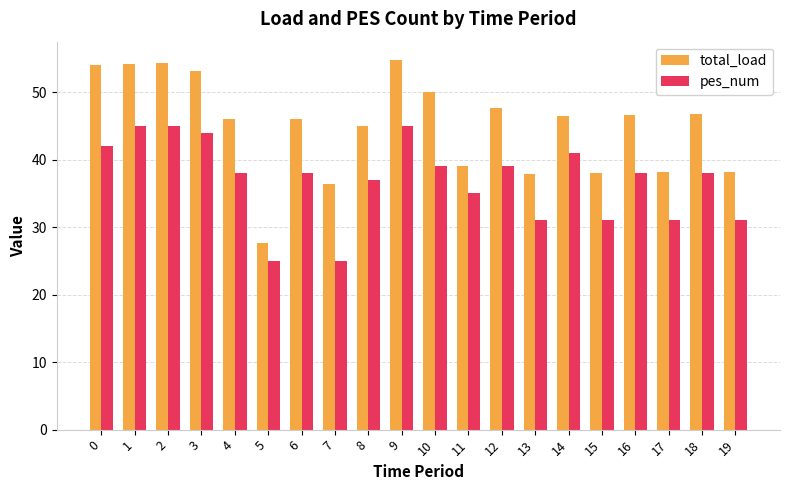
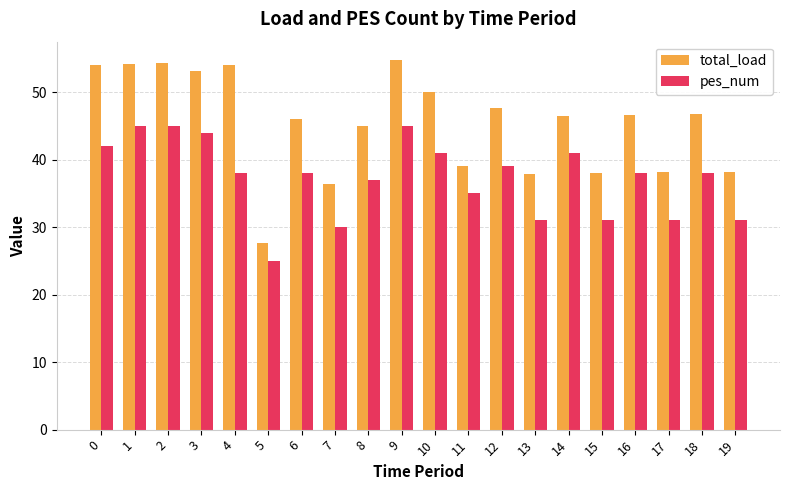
total_load, 4: 46 -> 54
pes_num, 7: 25 -> 30
pes_num, 10: 39 -> 41
